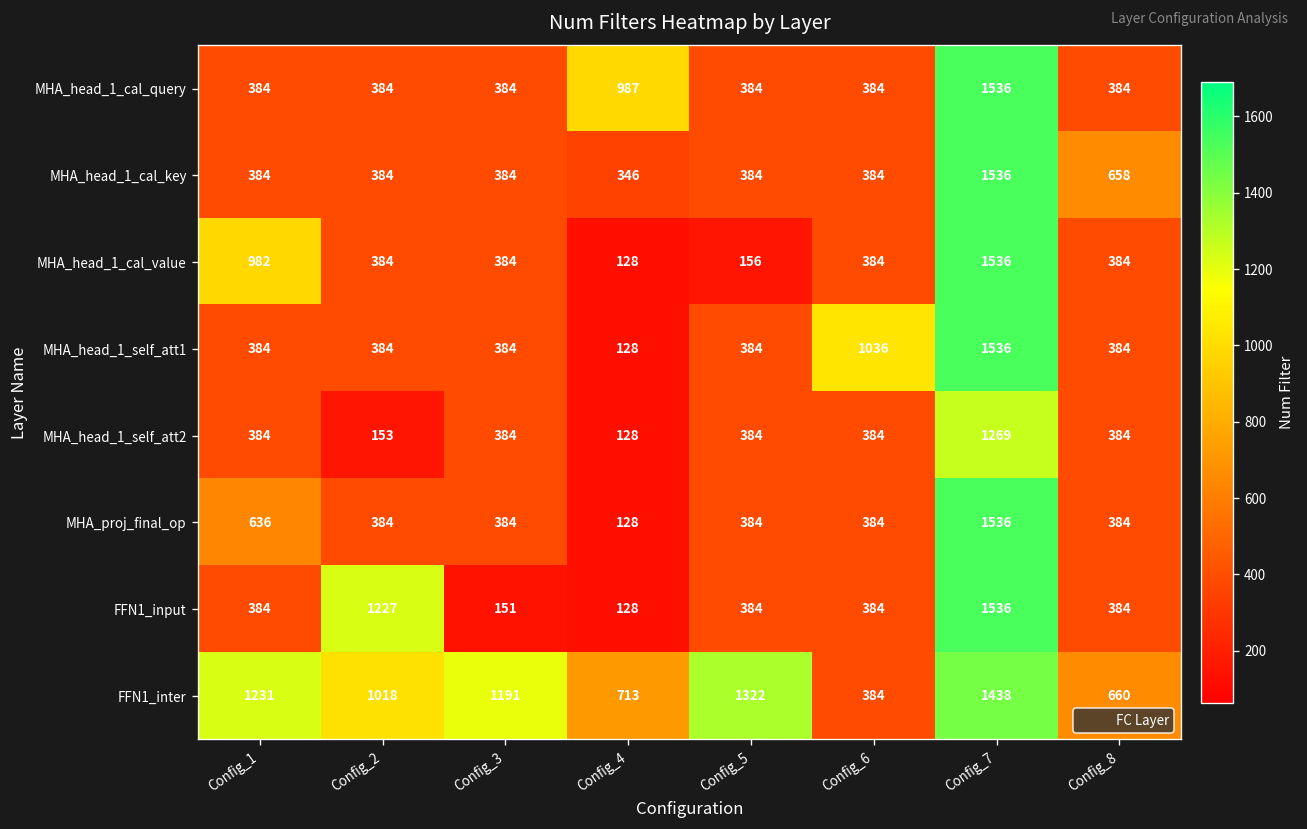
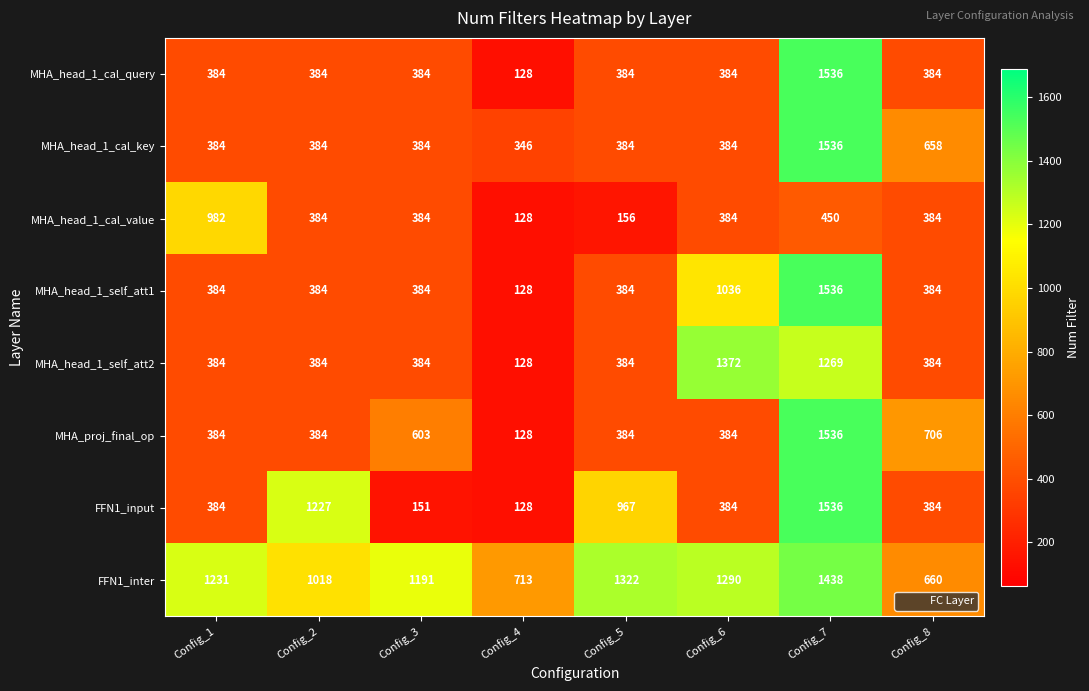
MHA_head_1_cal_query, Config_4: 987 -> 128
MHA_head_1_cal_value, Config_7: 1536 -> 450
MHA_head_1_self_att2, Config_2: 153 -> 384
MHA_head_1_self_att2, Config_6: 384 -> 1372
MHA_proj_final_op, Config_1: 636 -> 384
MHA_proj_final_op, Config_3: 384 -> 603
MHA_proj_final_op, Config_8: 384 -> 706
FFN1_input, Config_5: 384 -> 967
FFN1_inter, Config_6: 384 -> 1290
